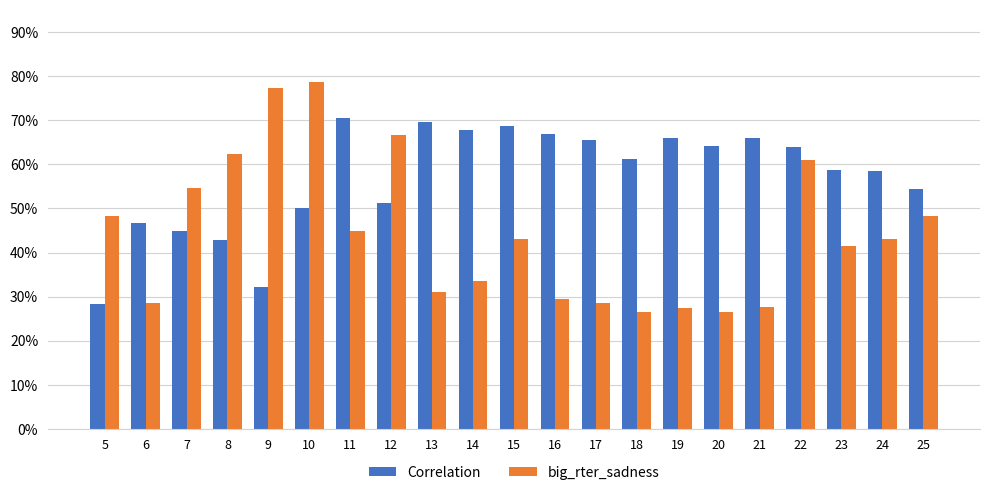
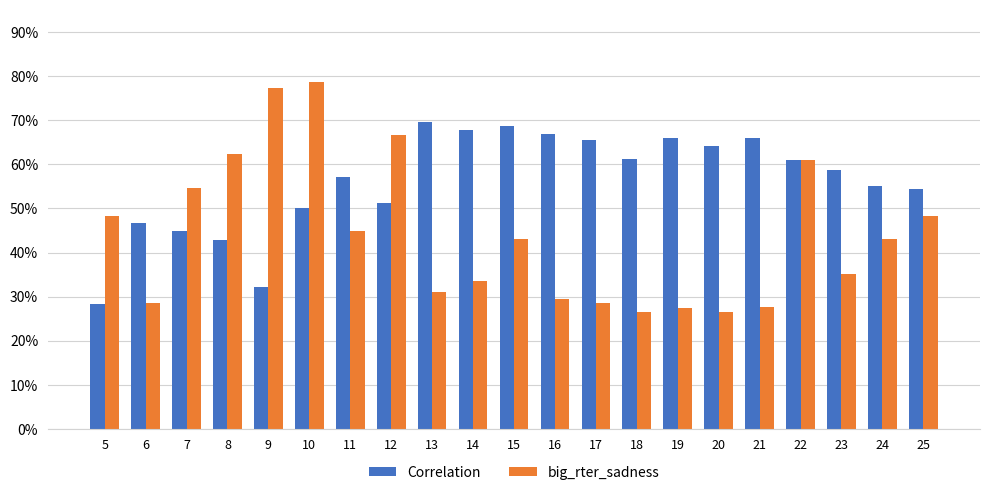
Correlation, 11: 71% -> 57%
Correlation, 22: 64% -> 61%
big_rter_sadness, 23: 42% -> 35%
Correlation, 24: 58% -> 55%
